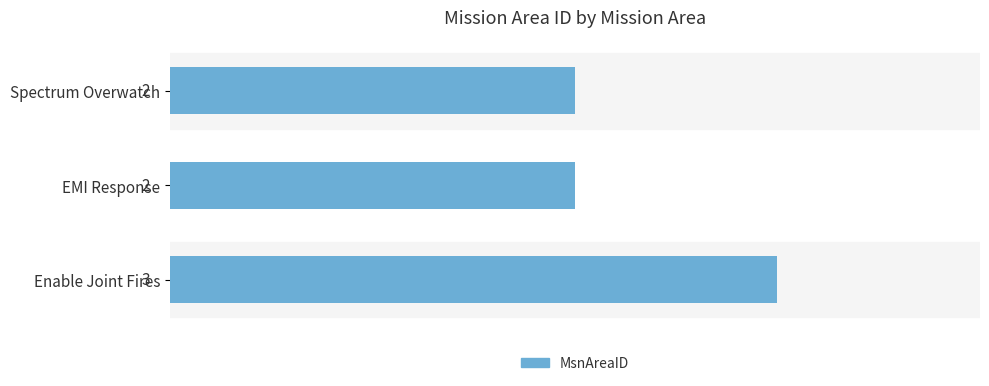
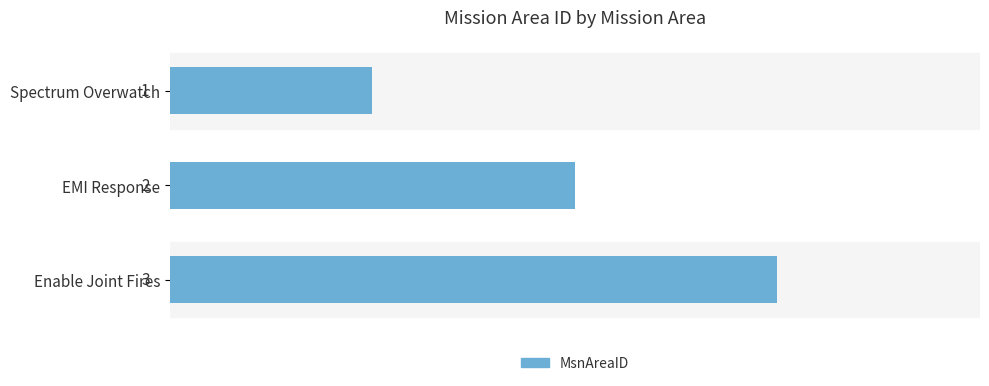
Spectrum Overwatch: 2 -> 1
